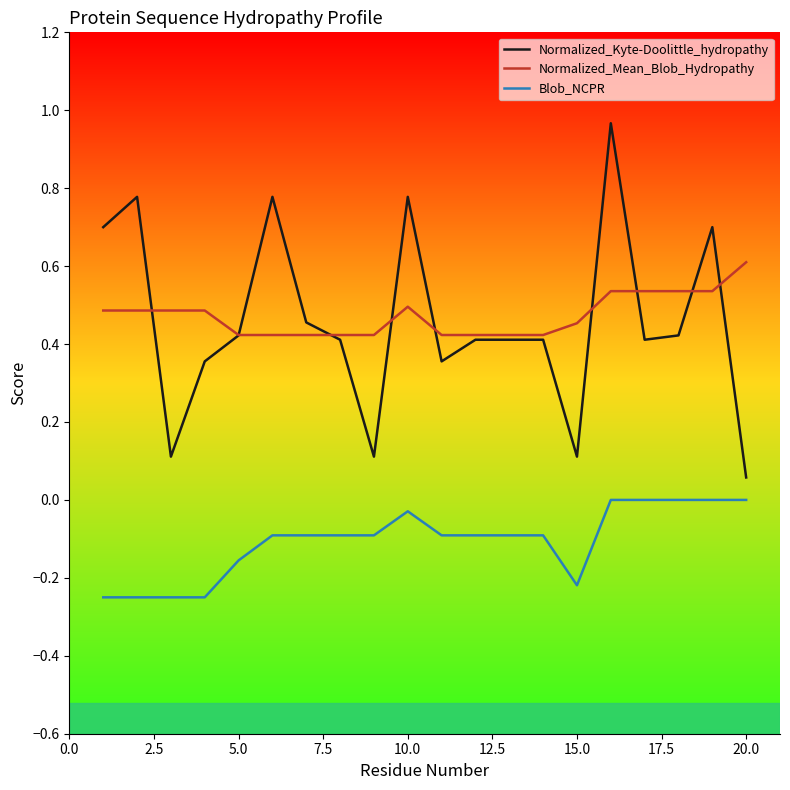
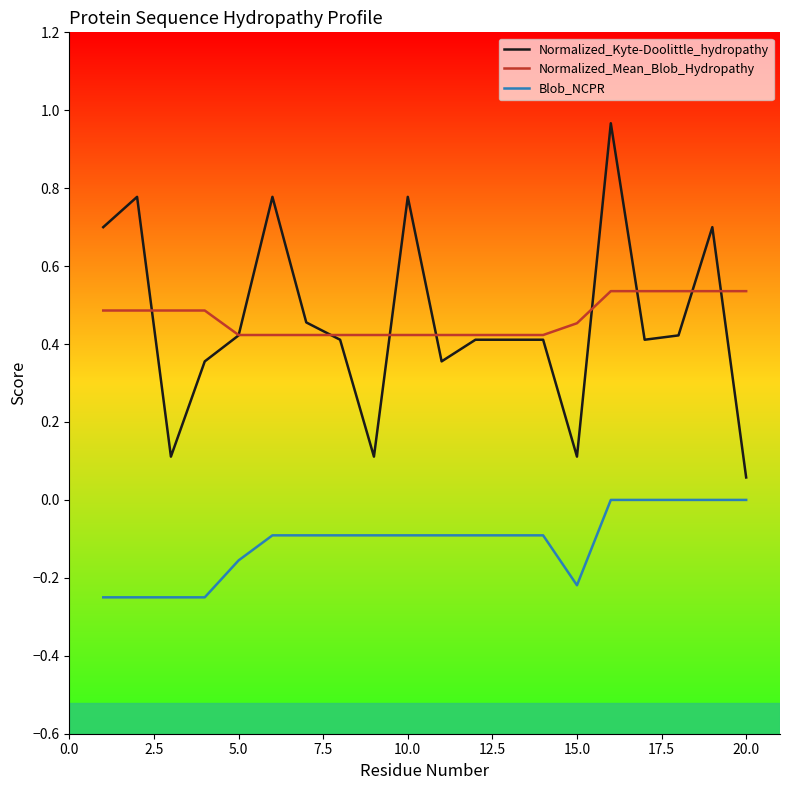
Normalized_Mean_Blob_Hydropathy, 10.0: 0.50 -> 0.42
Blob_NCPR, 10.0: -0.03 -> -0.09
Normalized_Mean_Blob_Hydropathy, 20.0: 0.61 -> 0.54
